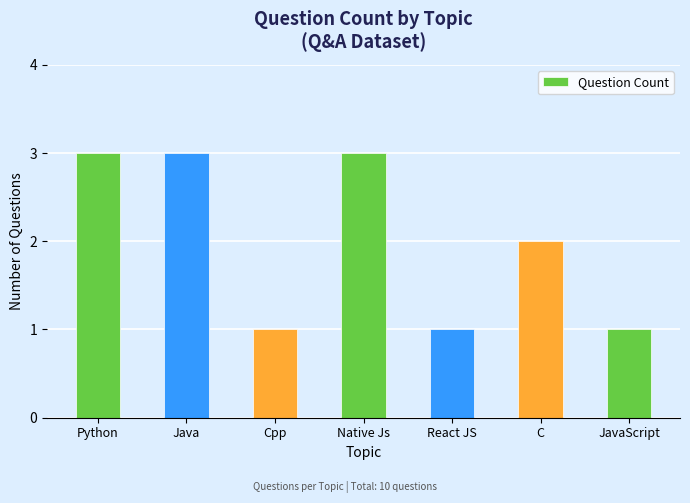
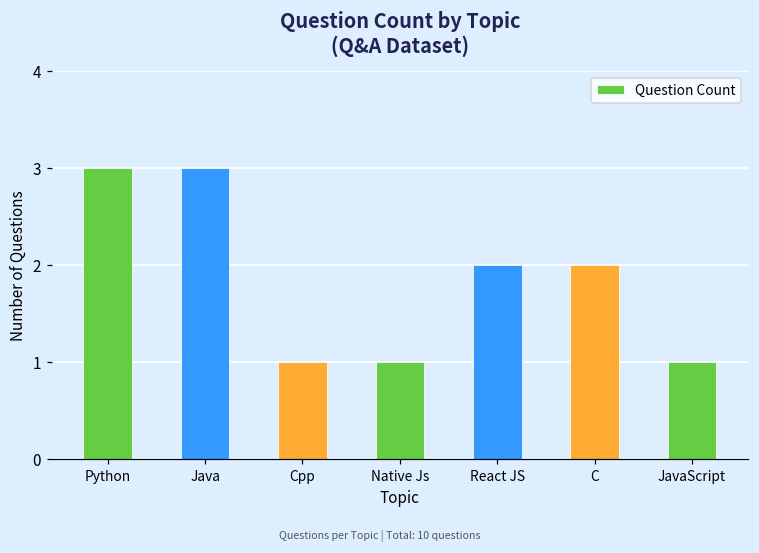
Native Js: 3 -> 1
React JS: 1 -> 2
